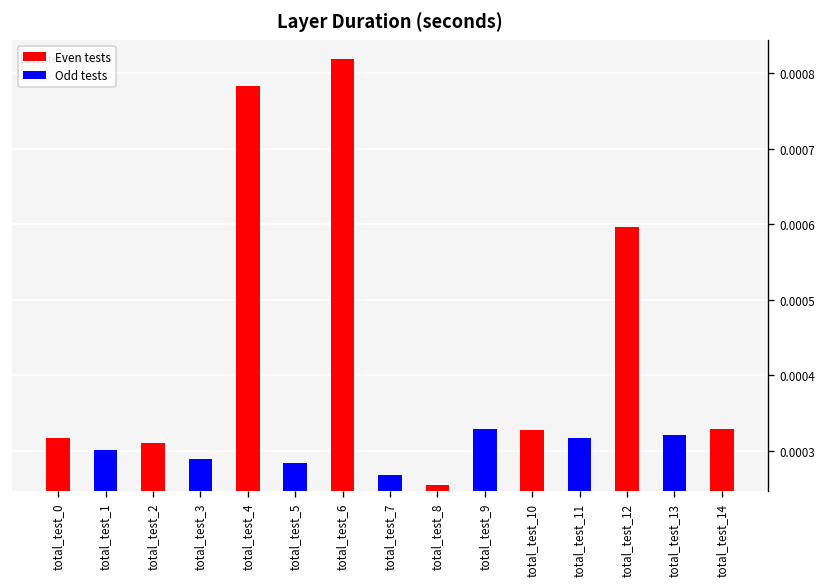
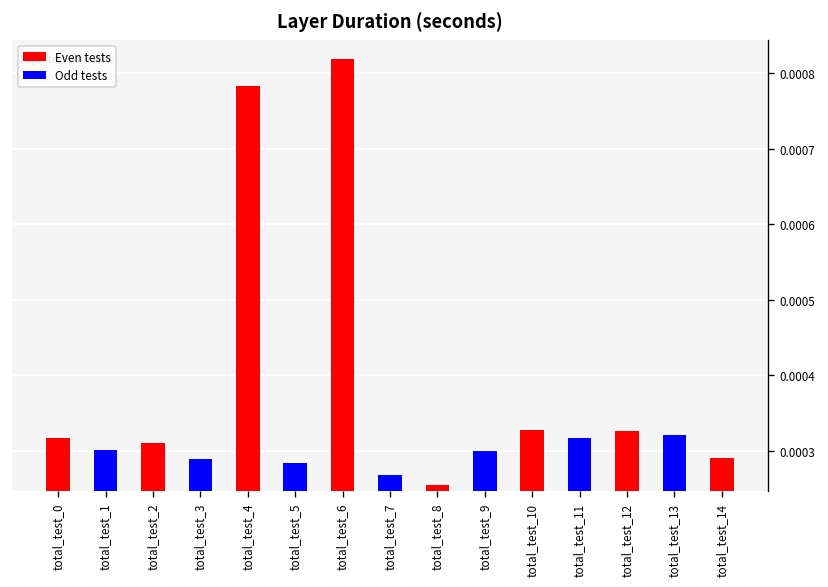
total_test_9: 0.00033 -> 0.00030
total_test_12: 0.00060 -> 0.00033
total_test_14: 0.00033 -> 0.00029
